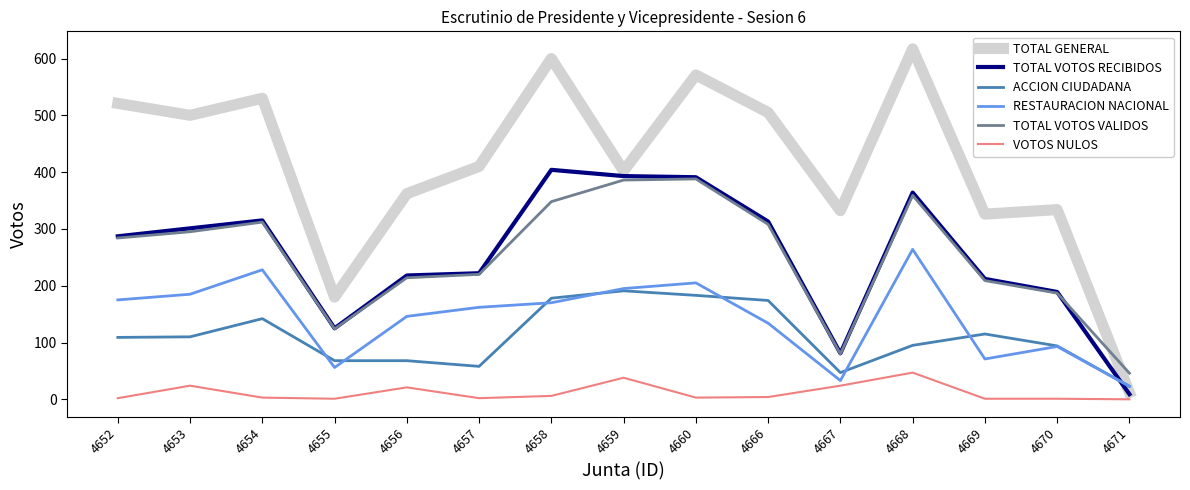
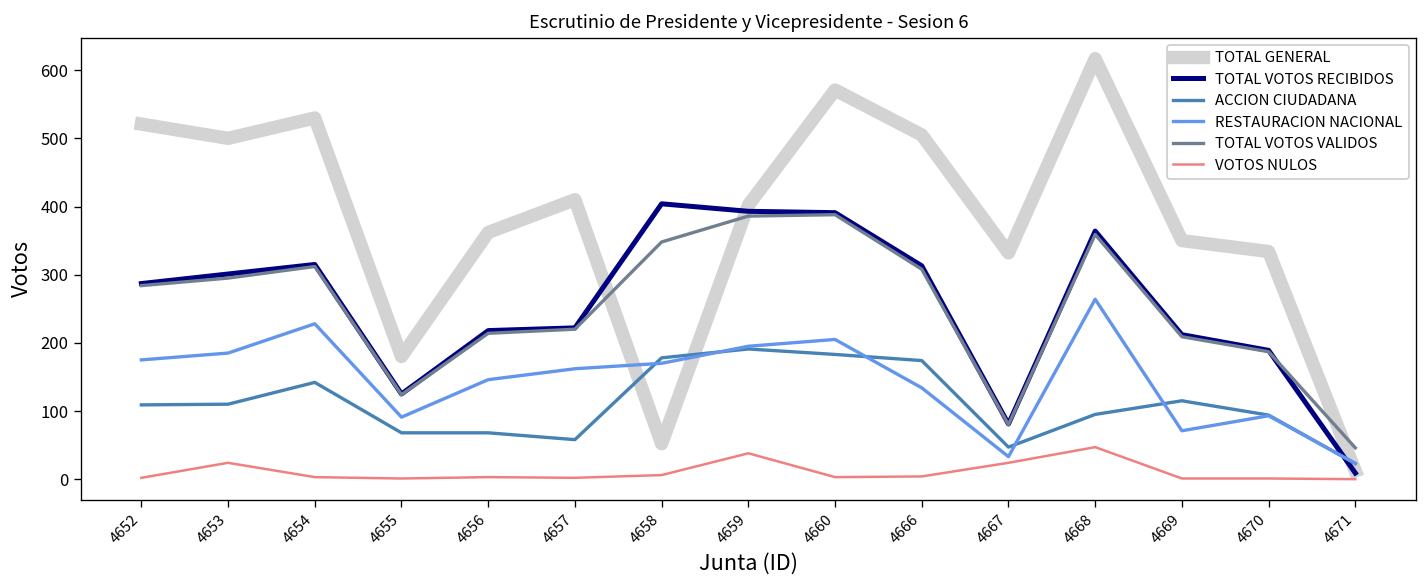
RESTAURACION NACIONAL, 4655: 60 -> 90
VOTOS NULOS, 4656: 20 -> 0
TOTAL GENERAL, 4658: 600 -> 50
TOTAL GENERAL, 4669: 330 -> 350
